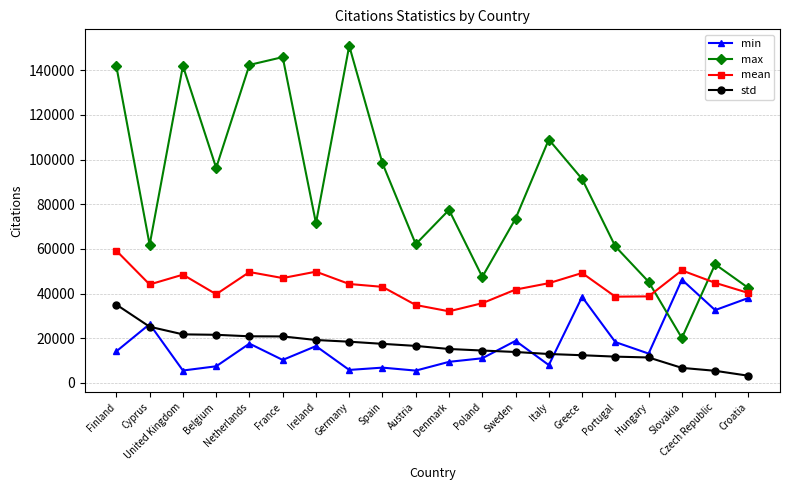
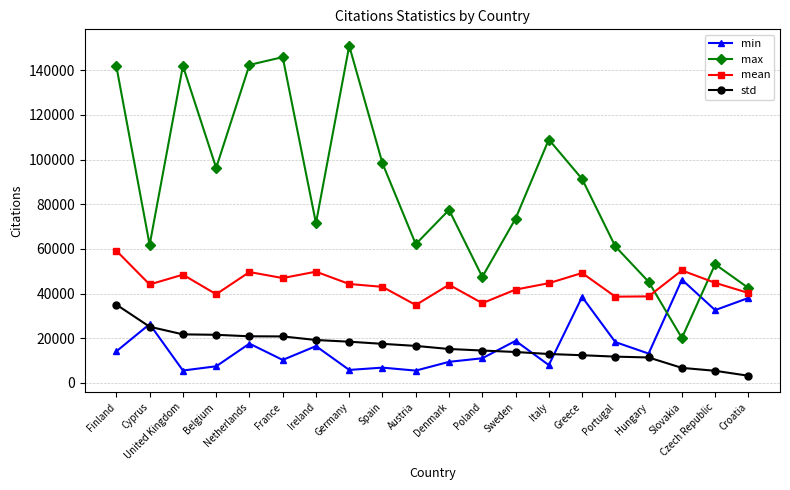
mean, Denmark: 32000 -> 44000
